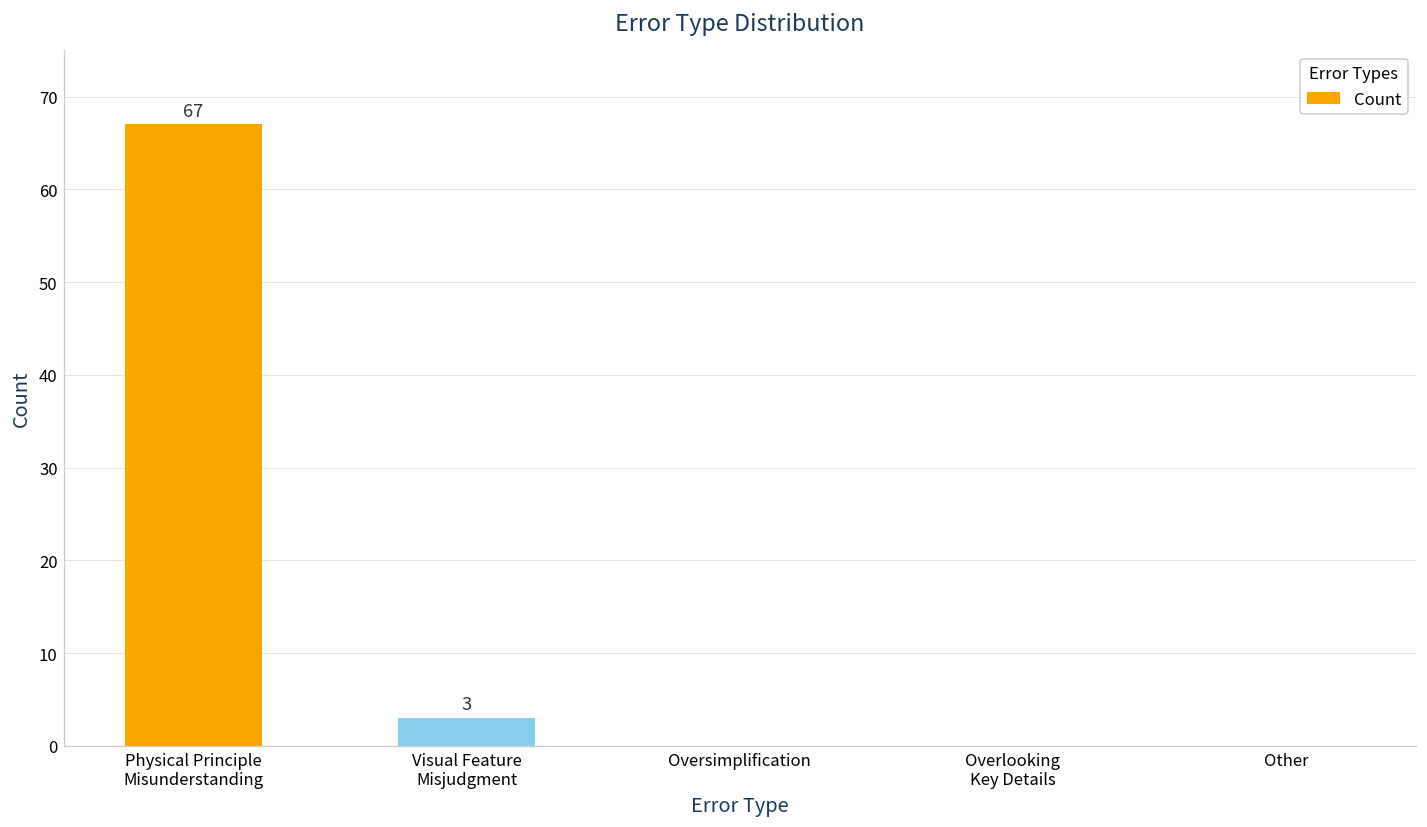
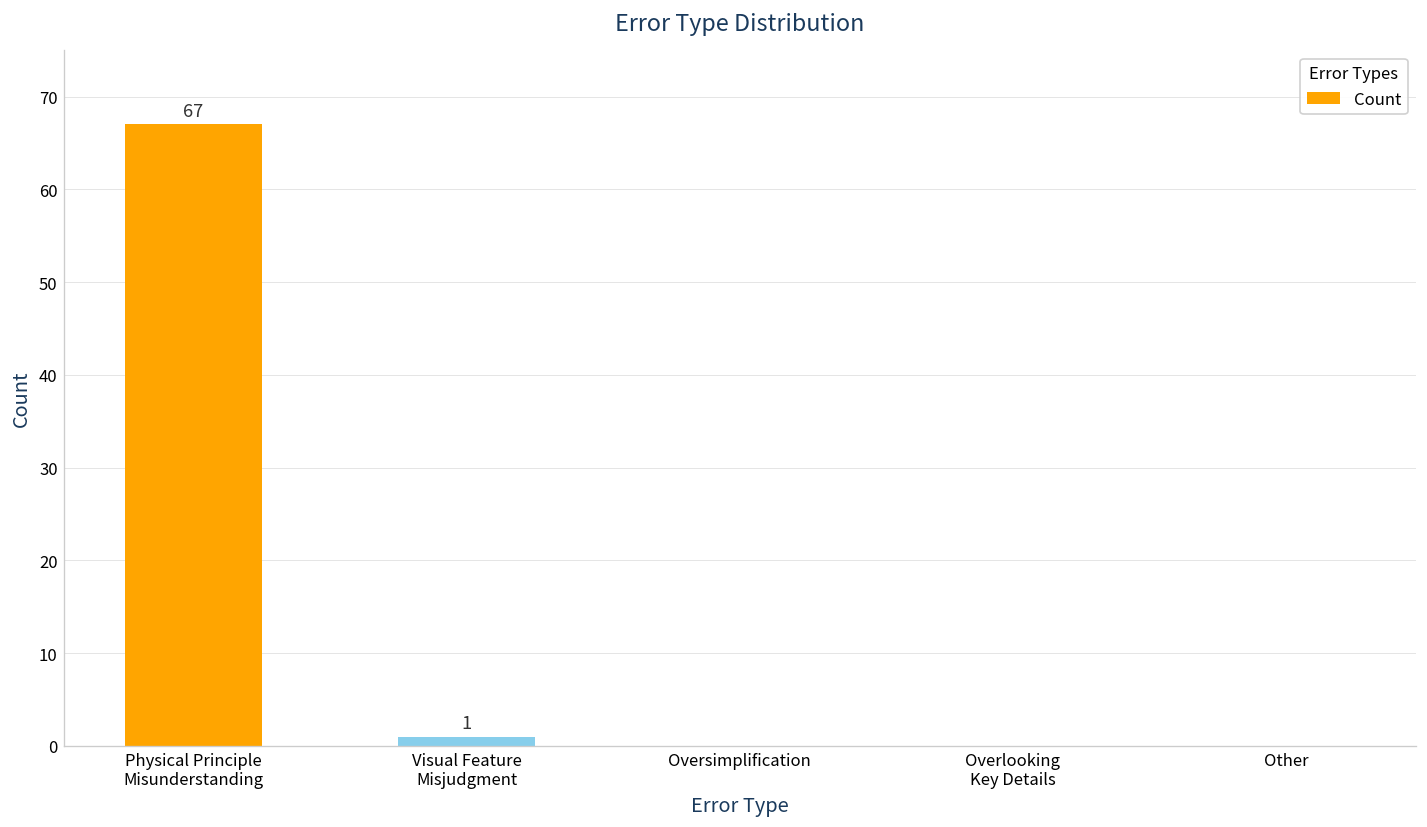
Visual Feature Misjudgment: 3 -> 1
